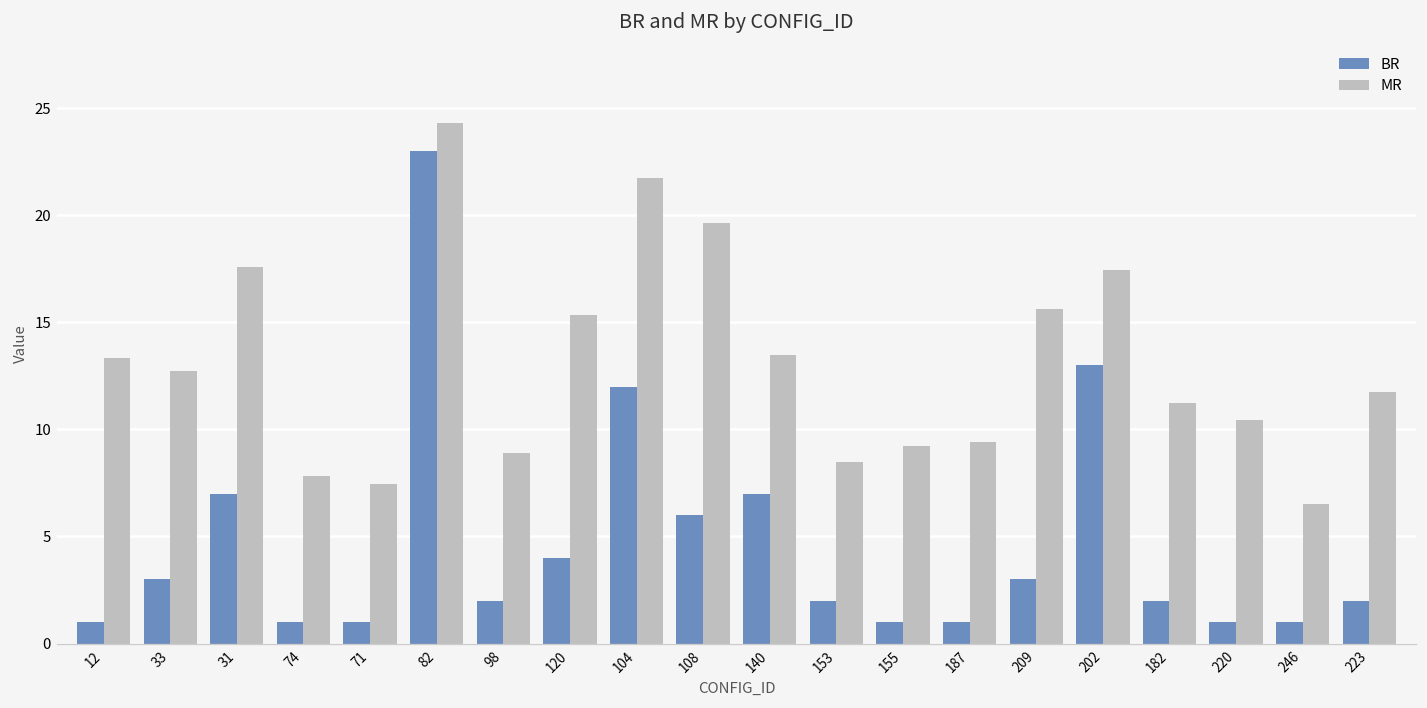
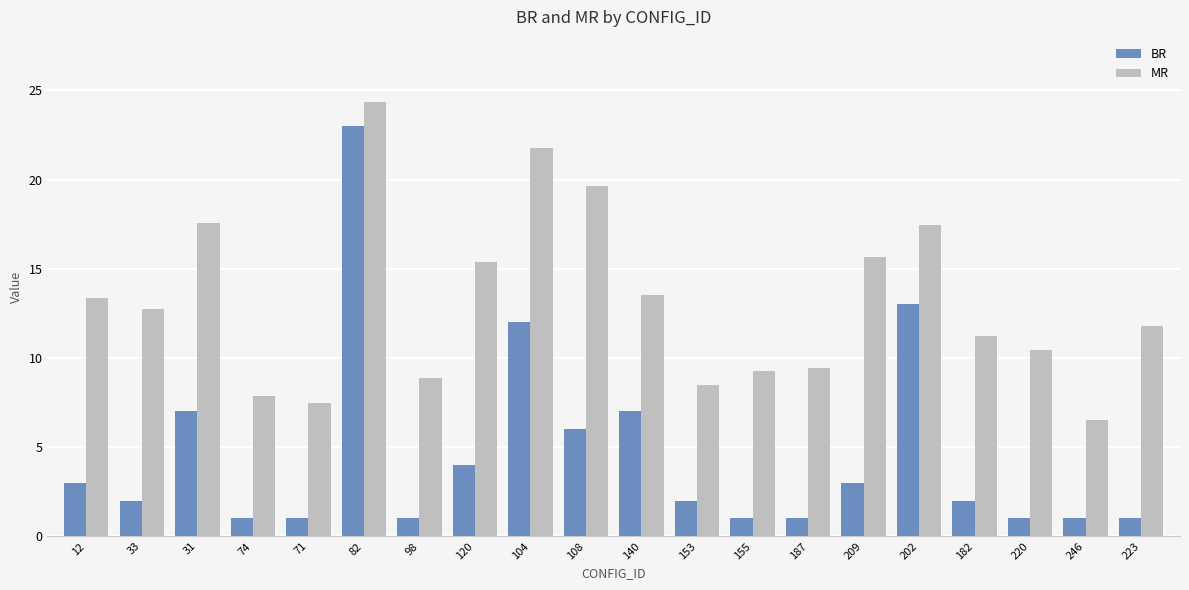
BR, 12: 1 -> 3
BR, 33: 3 -> 2
BR, 98: 2 -> 1
BR, 223: 2 -> 1
